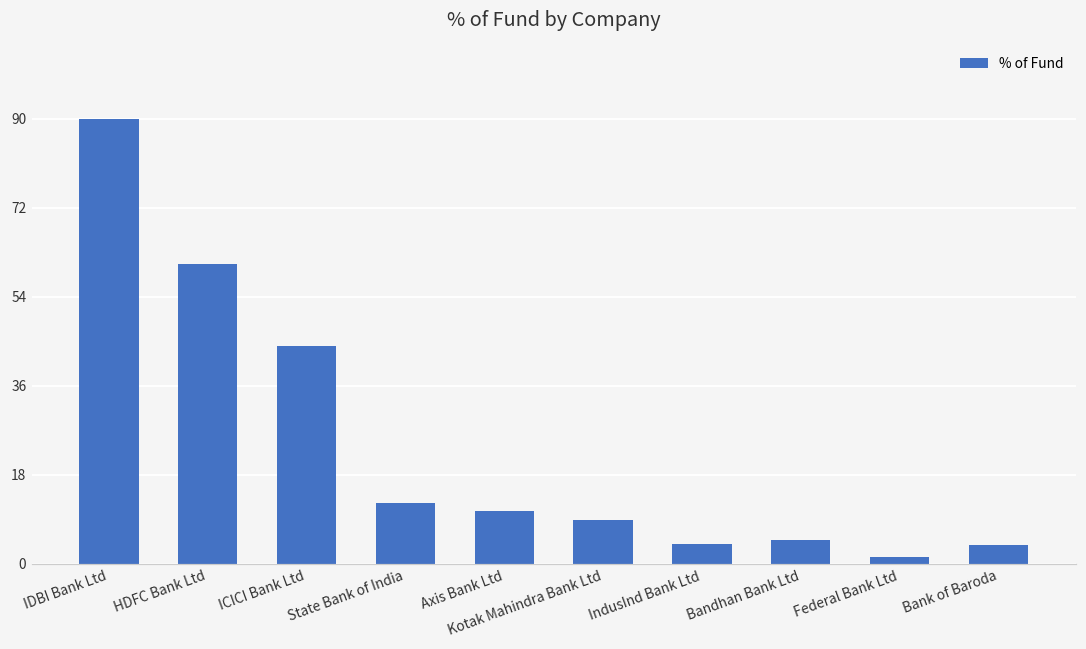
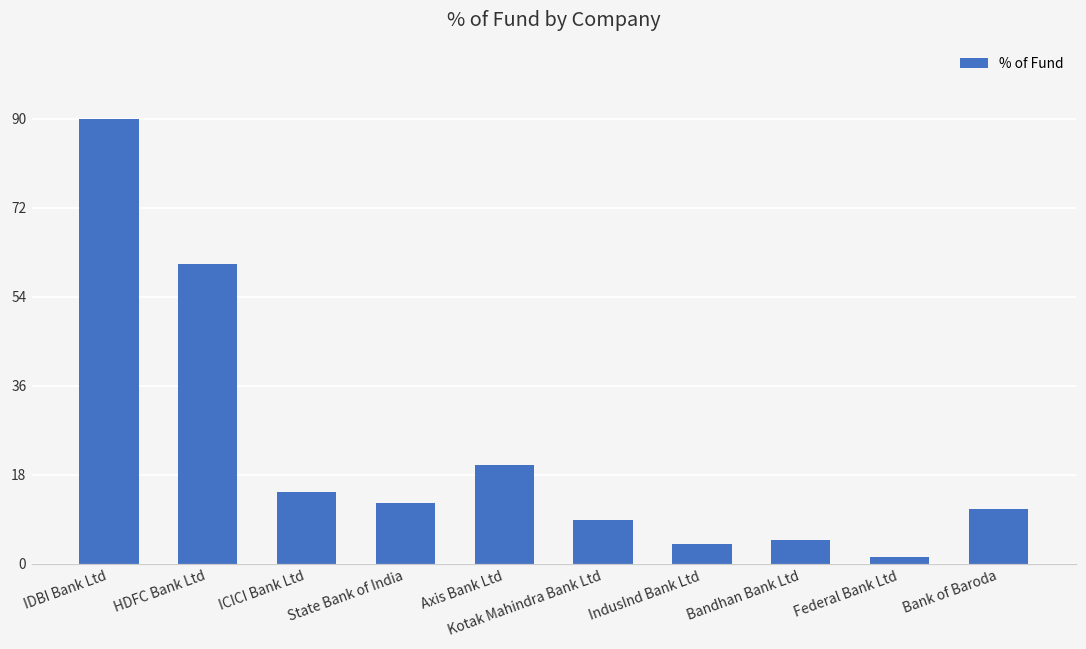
ICICI Bank Ltd: 44 -> 15
Axis Bank Ltd: 11 -> 20
Bank of Baroda: 4 -> 11
